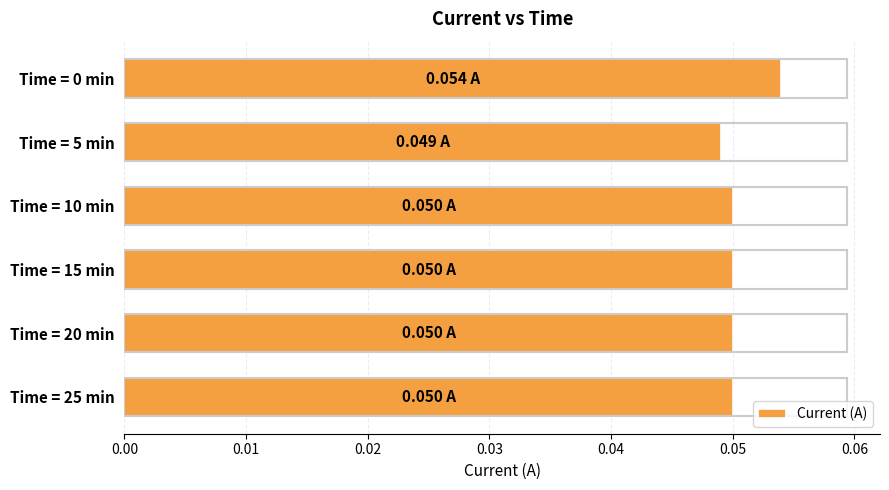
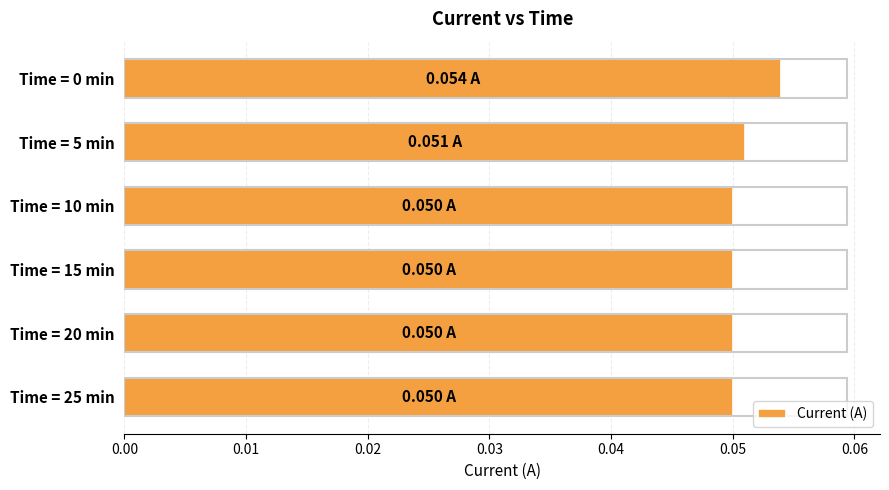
Time = 5 min: 0.049 -> 0.051
